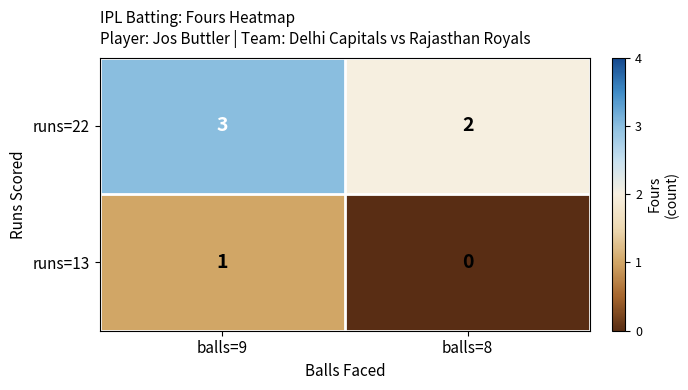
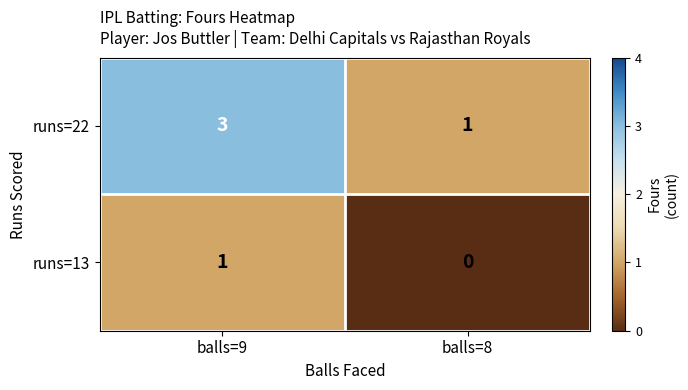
runs=22, balls=8: 2 -> 1
